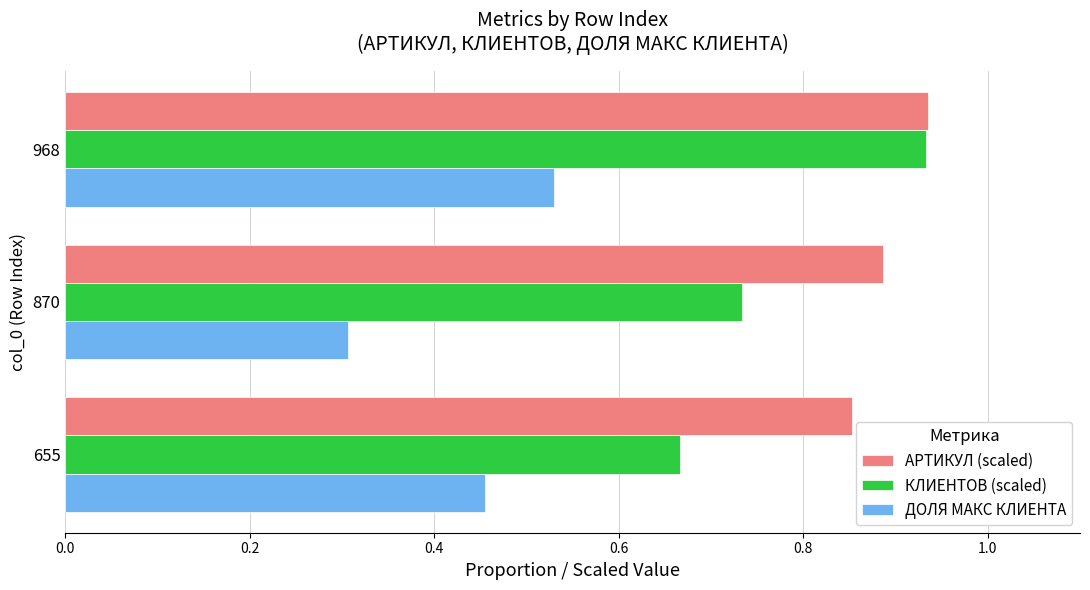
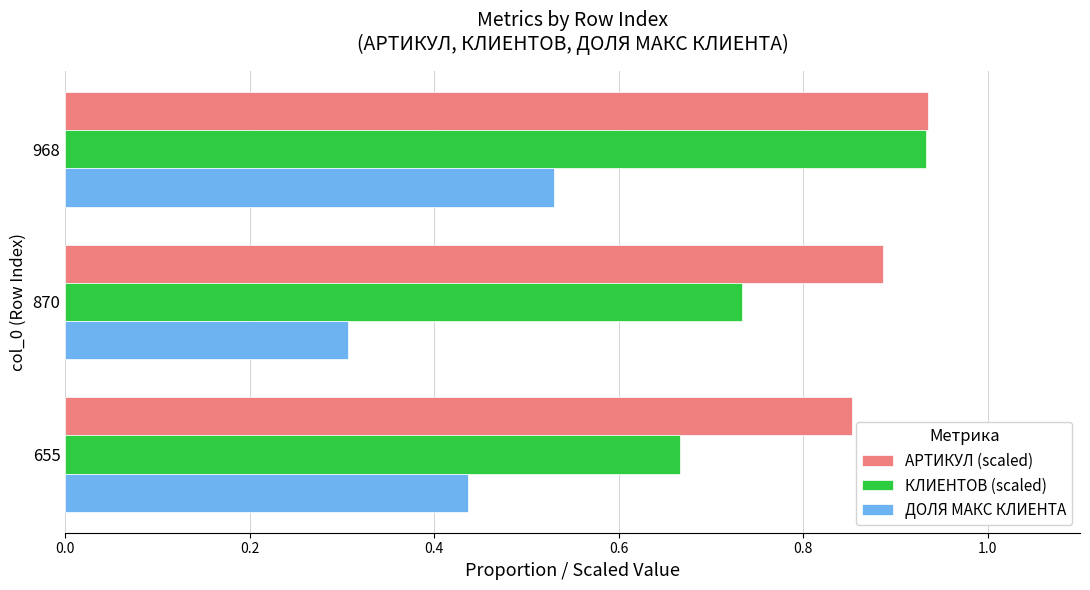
ДОЛЯ МАКС КЛИЕНТА, 655: 0.45 -> 0.44
